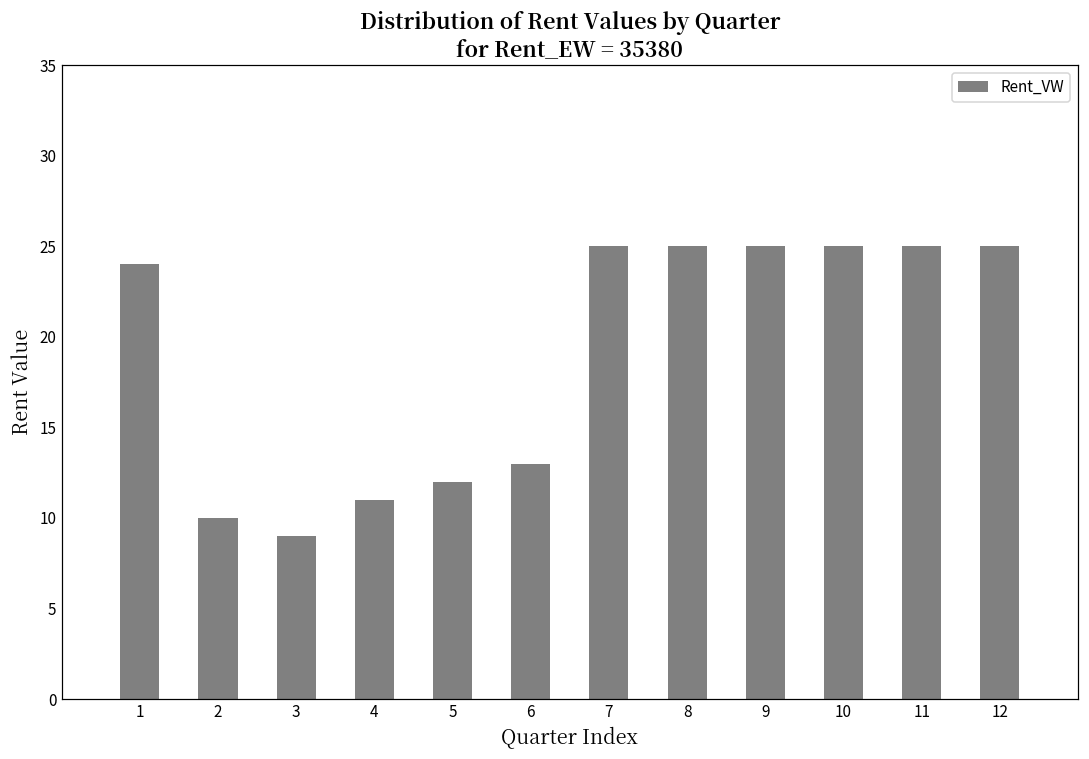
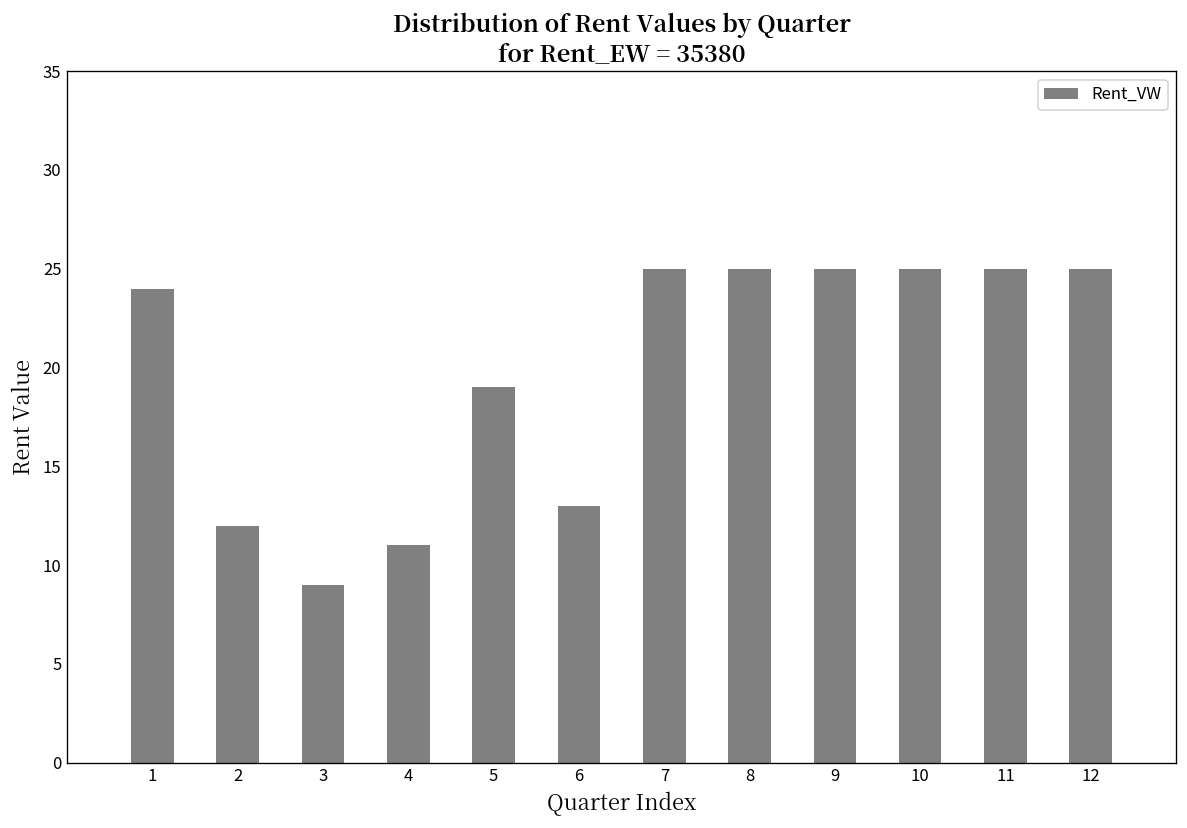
2: 10 -> 12
5: 12 -> 19
